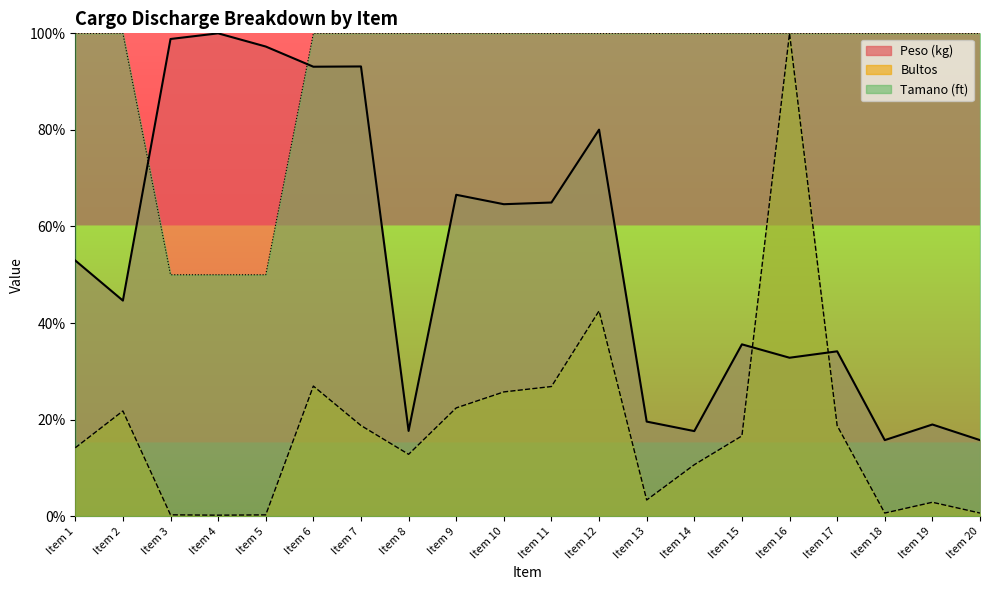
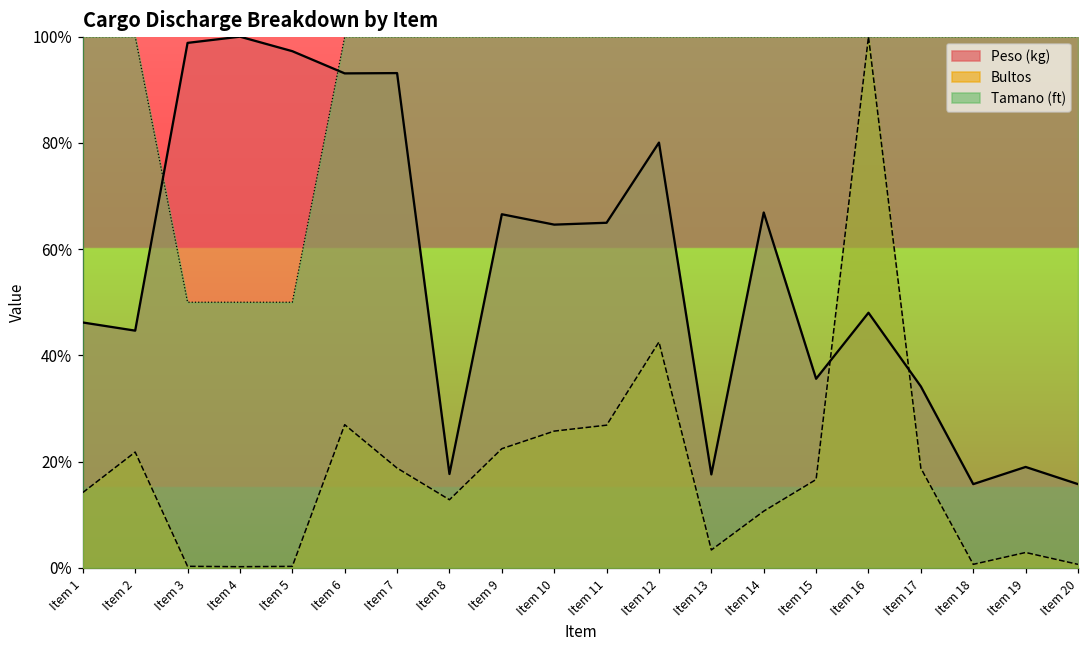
Peso (kg), Item 1: 53% -> 46%
Peso (kg), Item 13: 20% -> 18%
Peso (kg), Item 14: 18% -> 67%
Peso (kg), Item 16: 33% -> 48%
